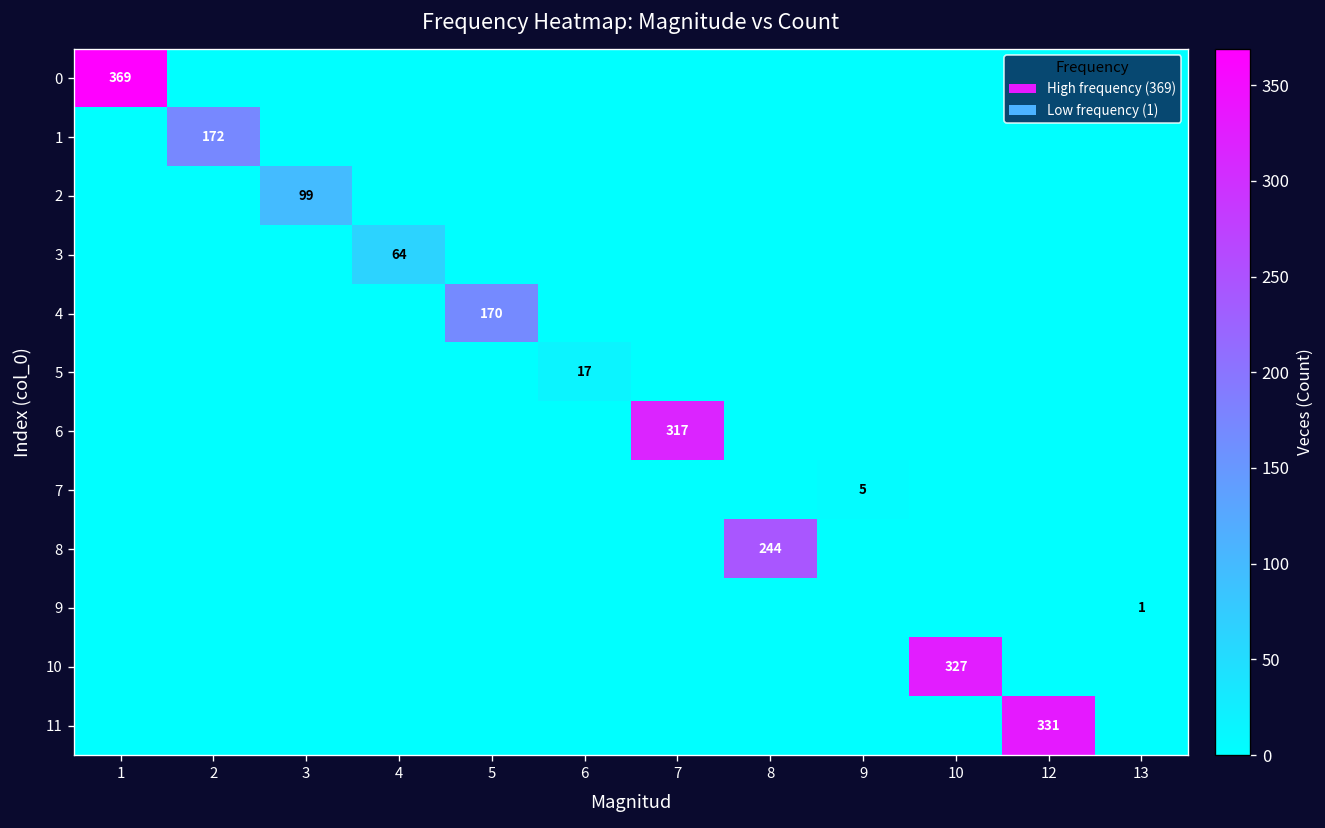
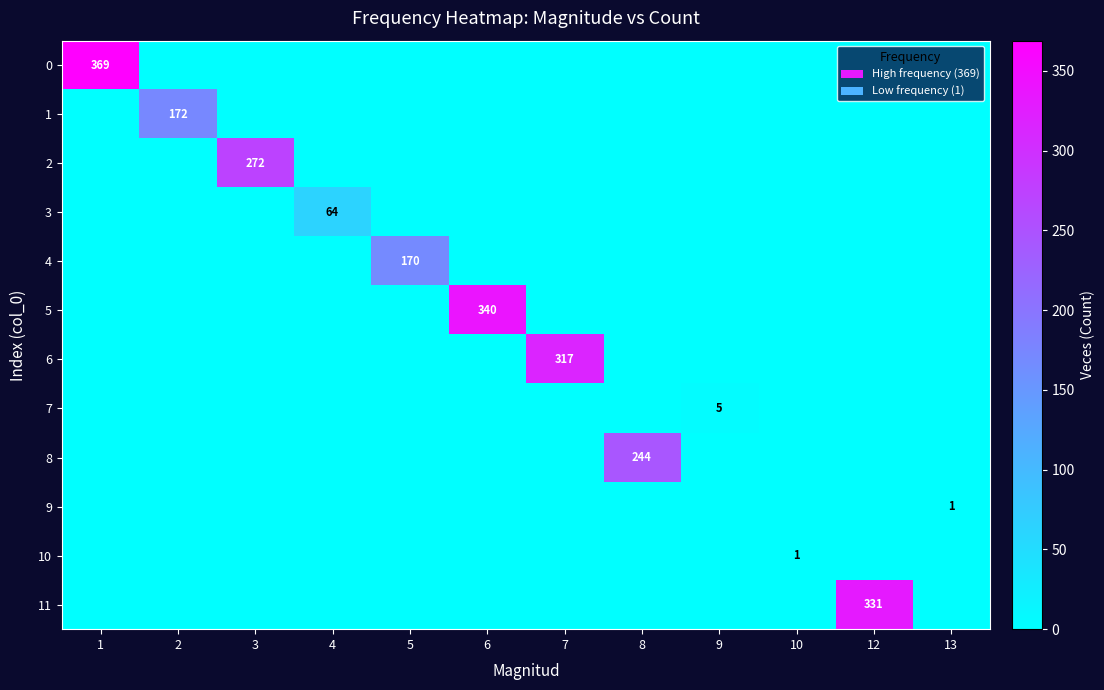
2, 3: 99 -> 272
5, 6: 17 -> 340
10, 10: 327 -> 1
